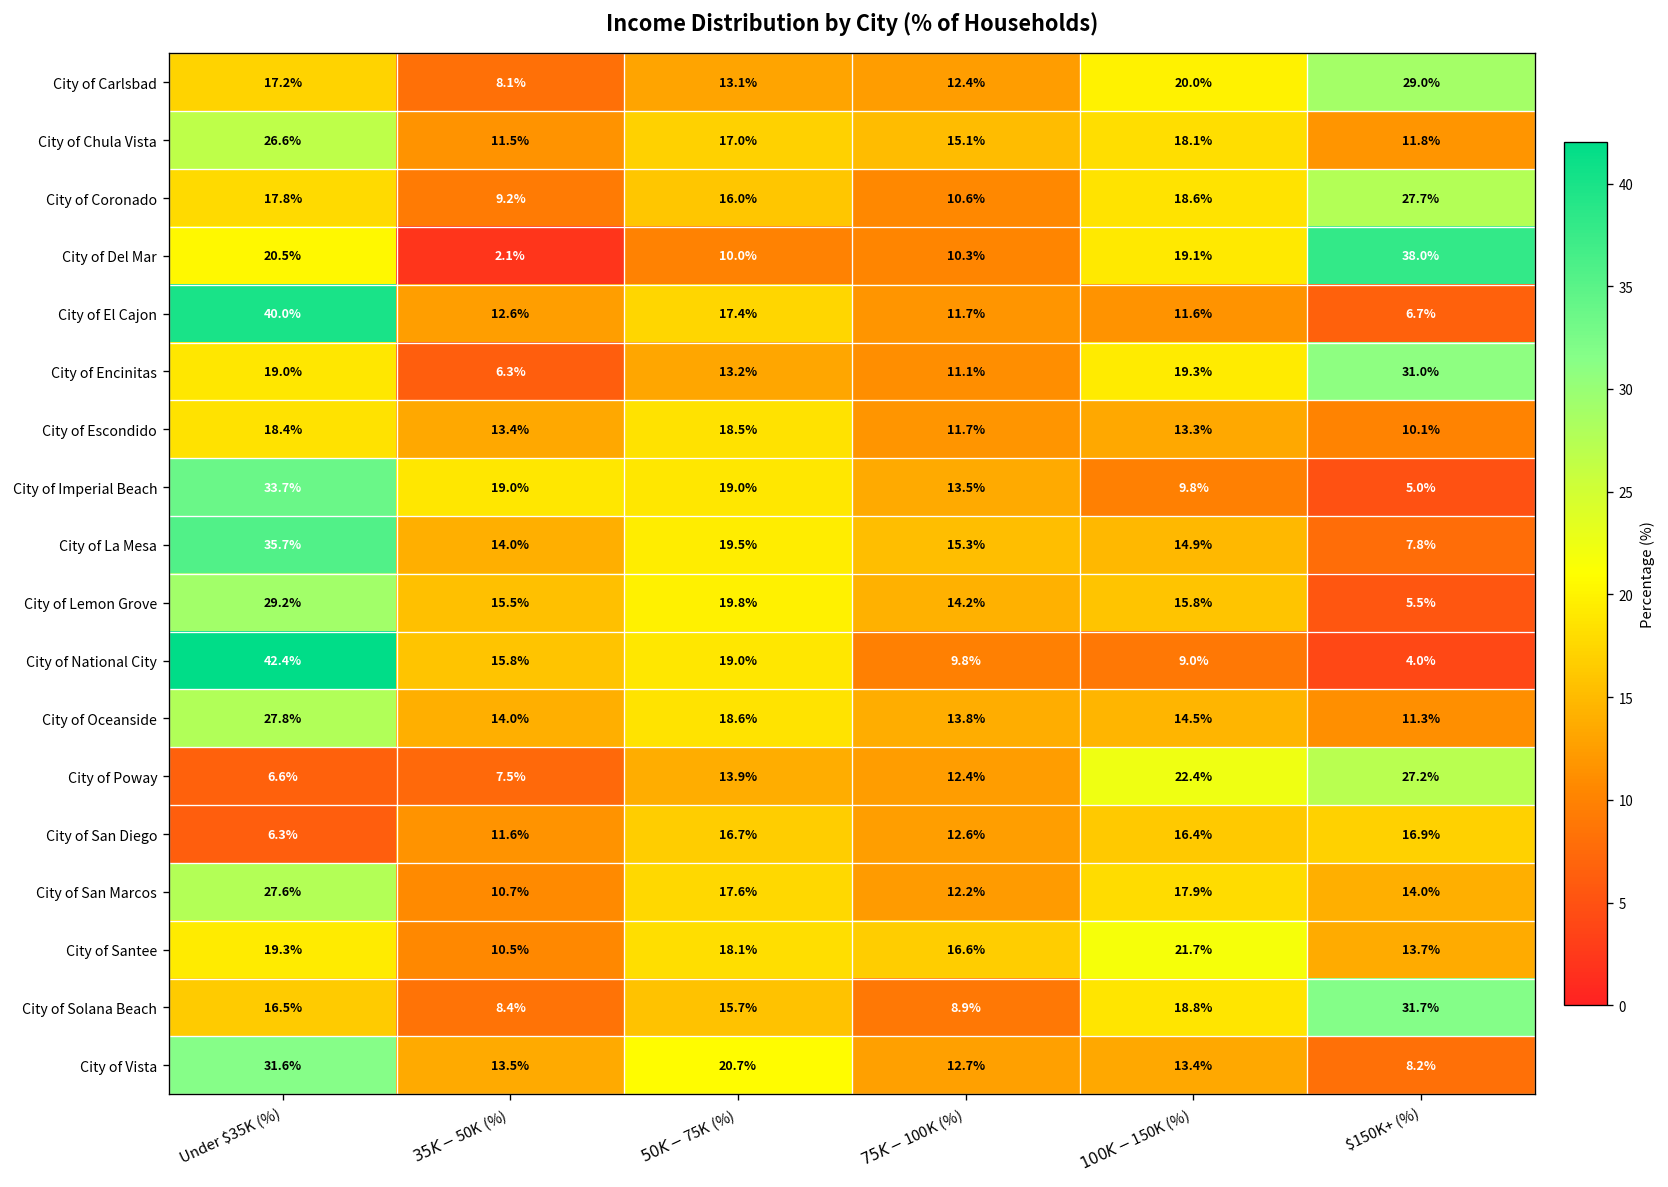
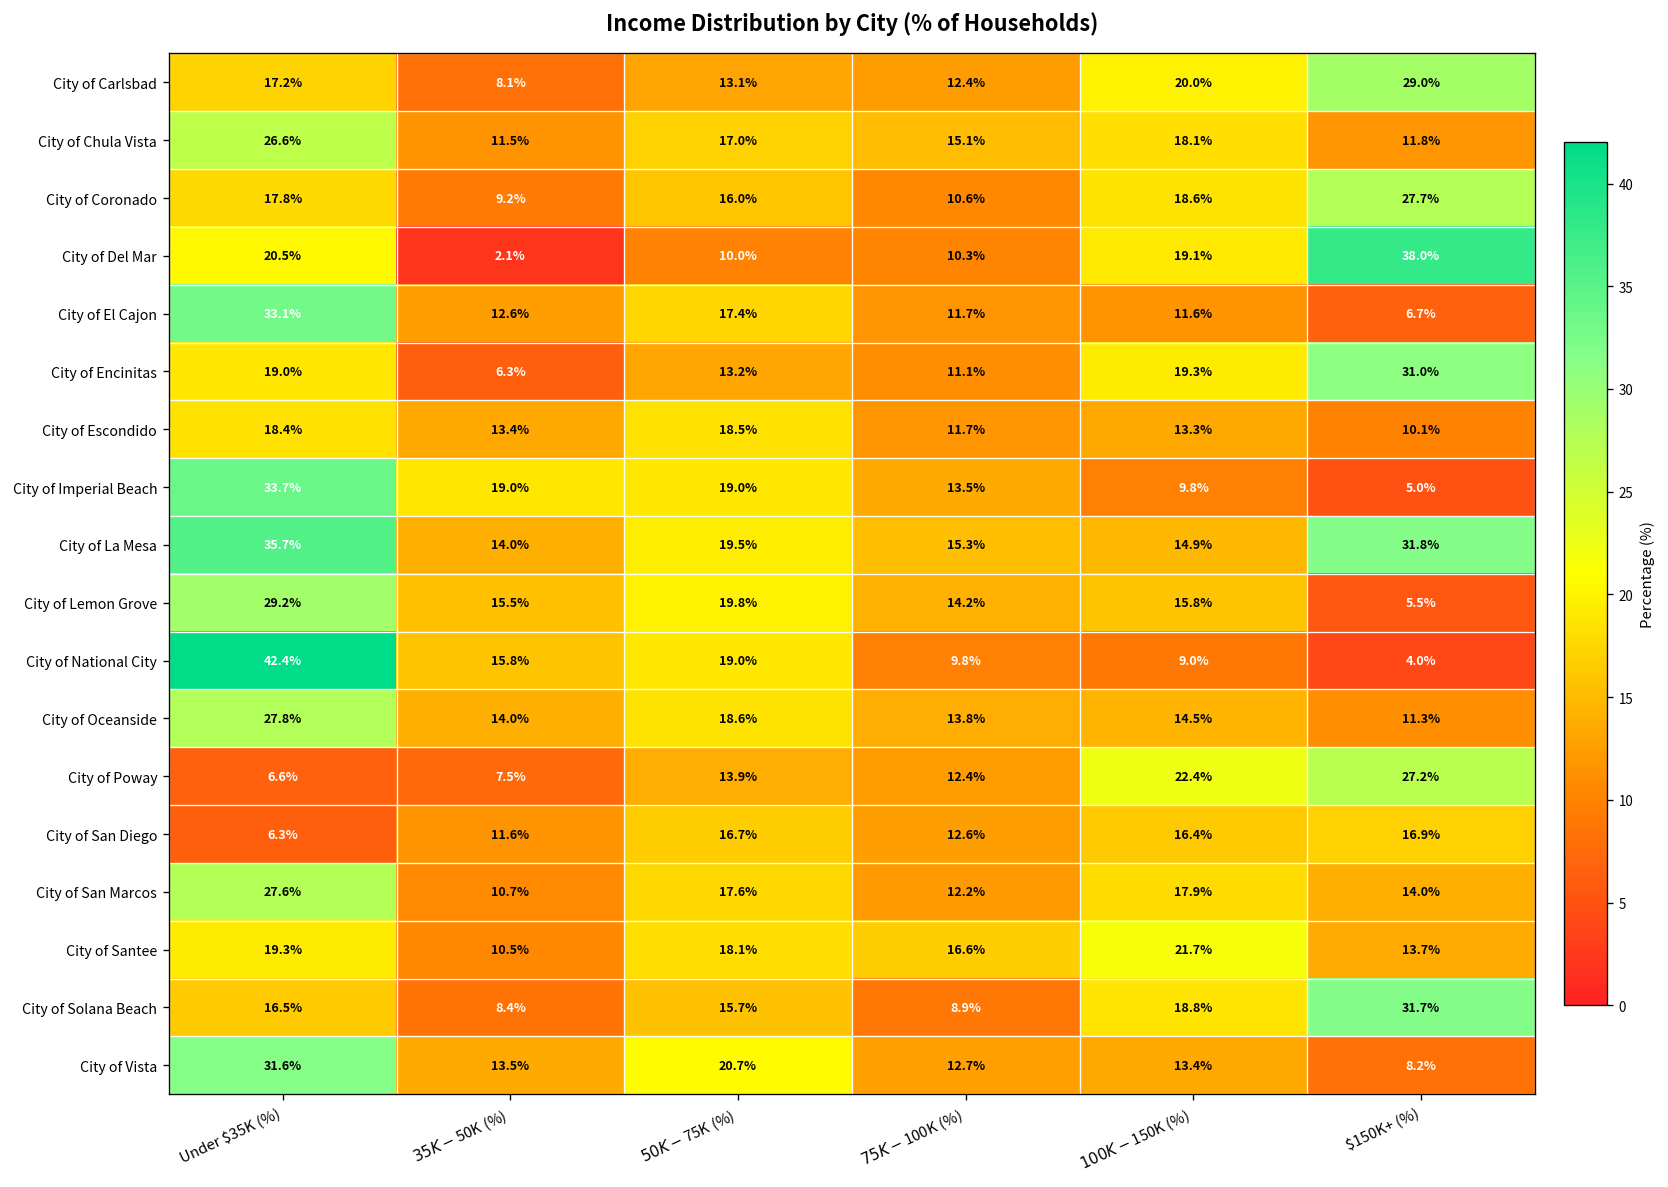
City of El Cajon, Under $35K (%): 40.0% -> 33.1%
City of La Mesa, $150K+ (%): 7.8% -> 31.8%
